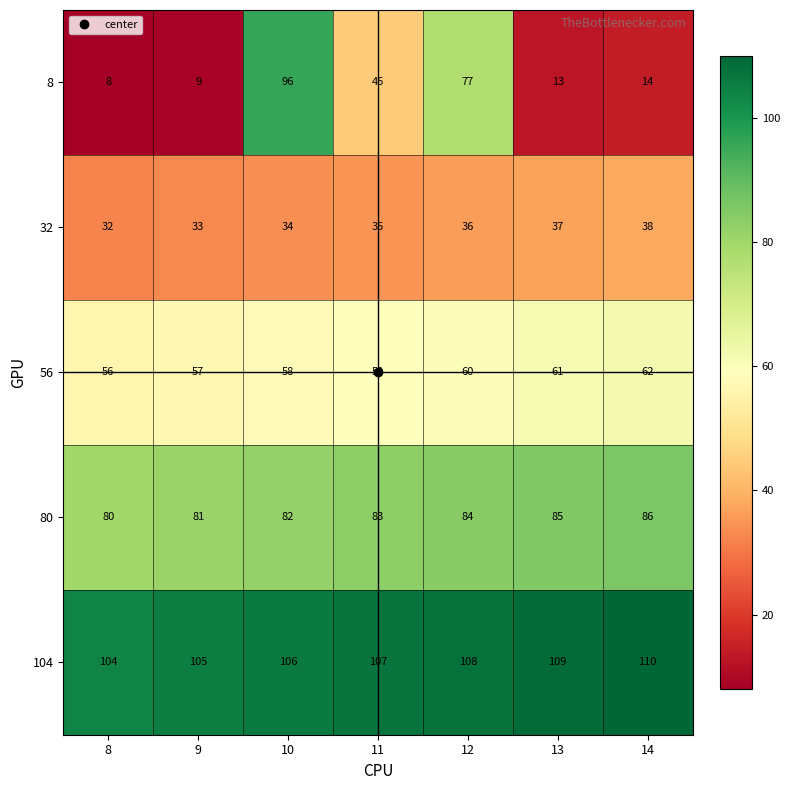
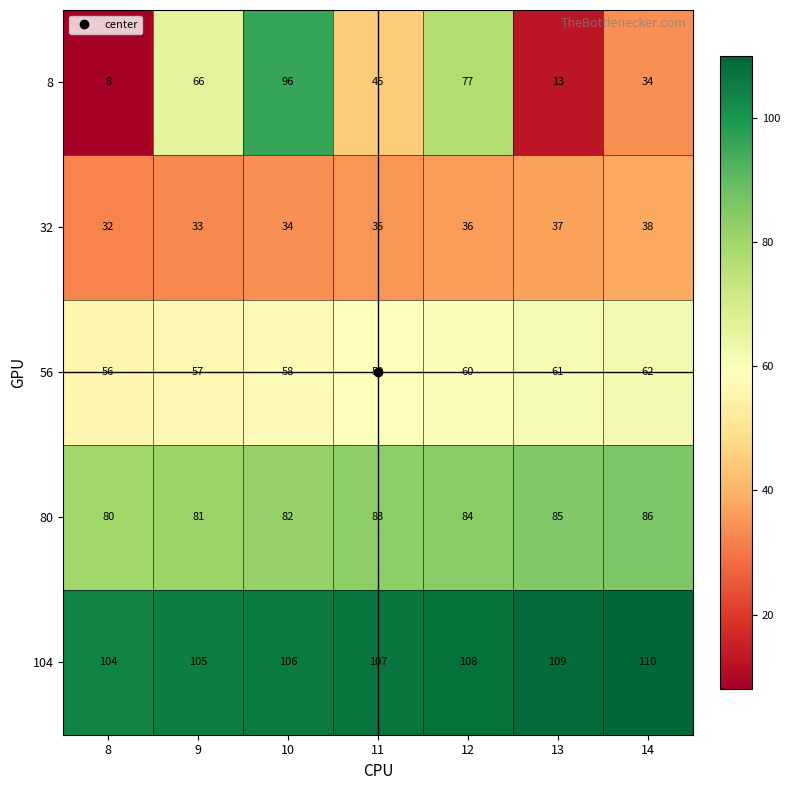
8, 9: 9 -> 66
8, 14: 14 -> 34
